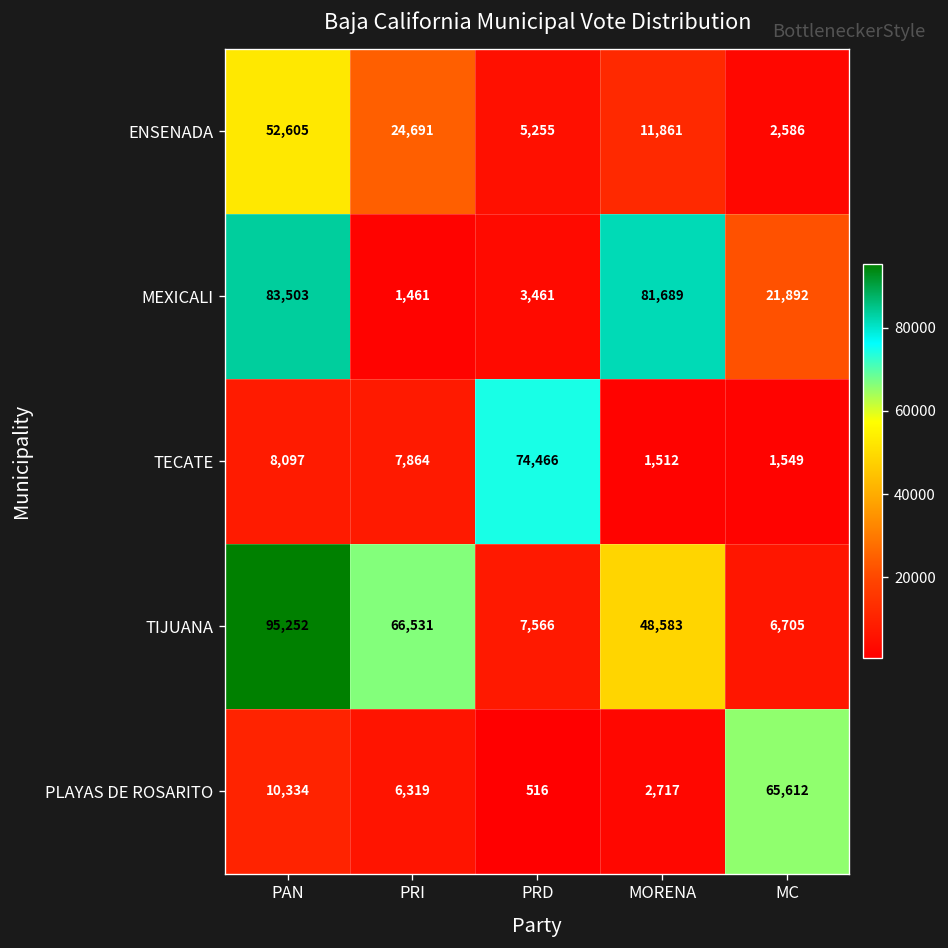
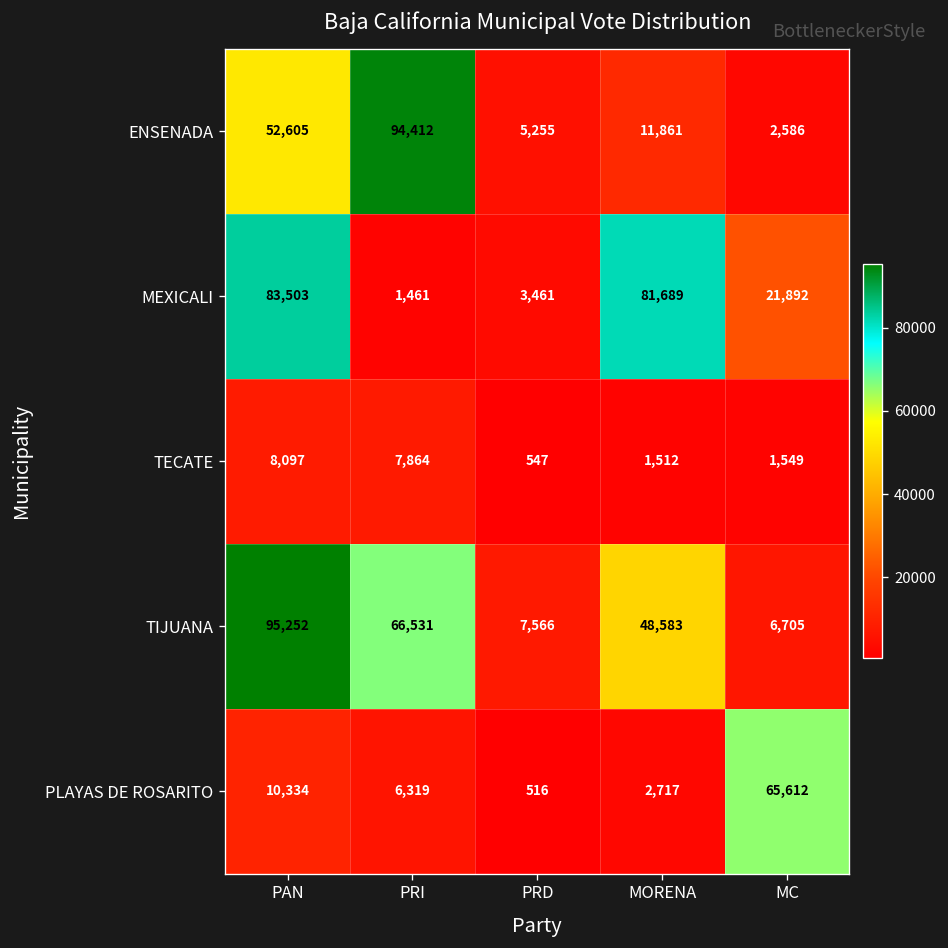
ENSENADA, PRI: 24,691 -> 94,412
TECATE, PRD: 74,466 -> 547
